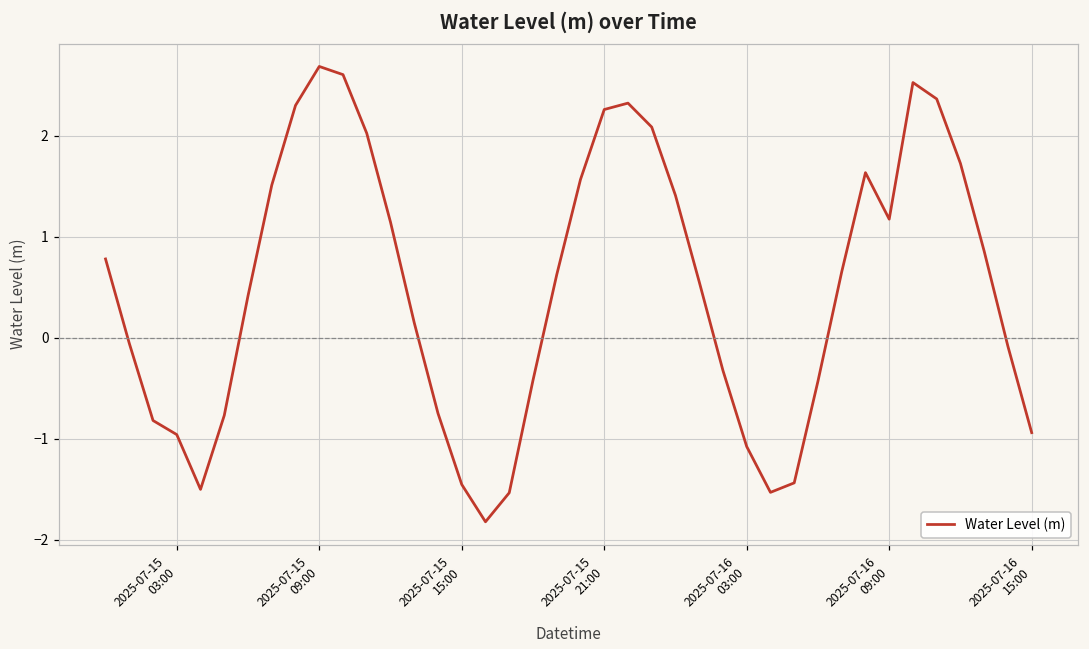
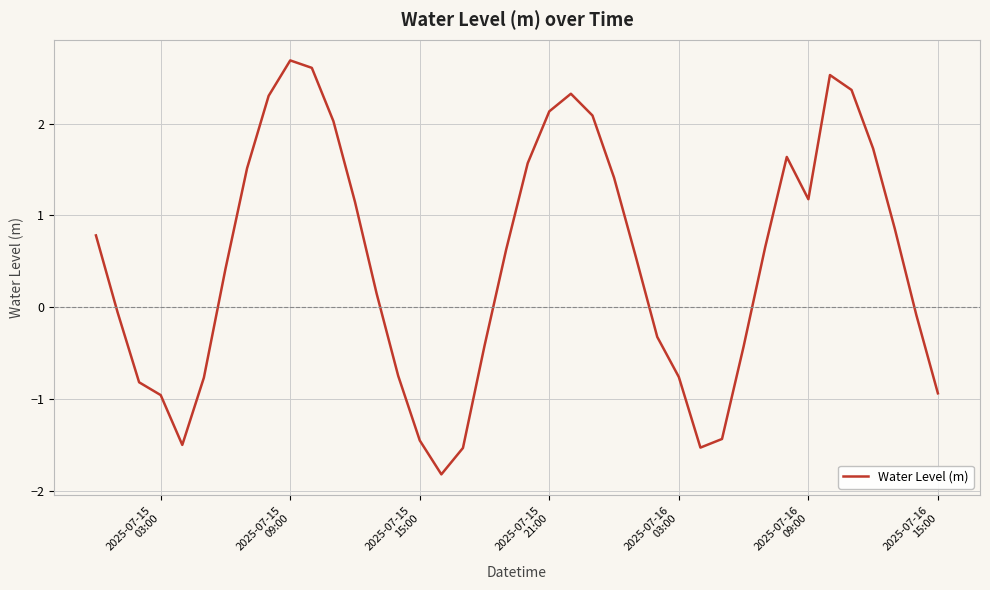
2025-07-15 21:00: 2.3 -> 2.1
2025-07-16 03:00: -1.1 -> -0.8
